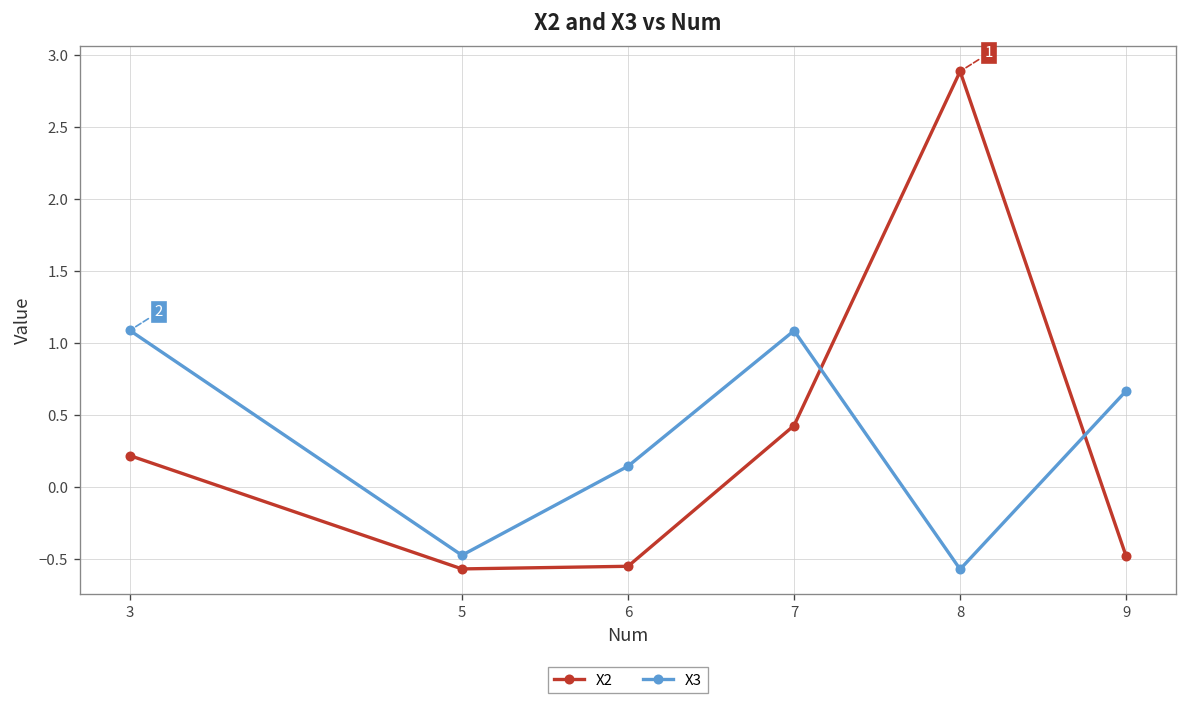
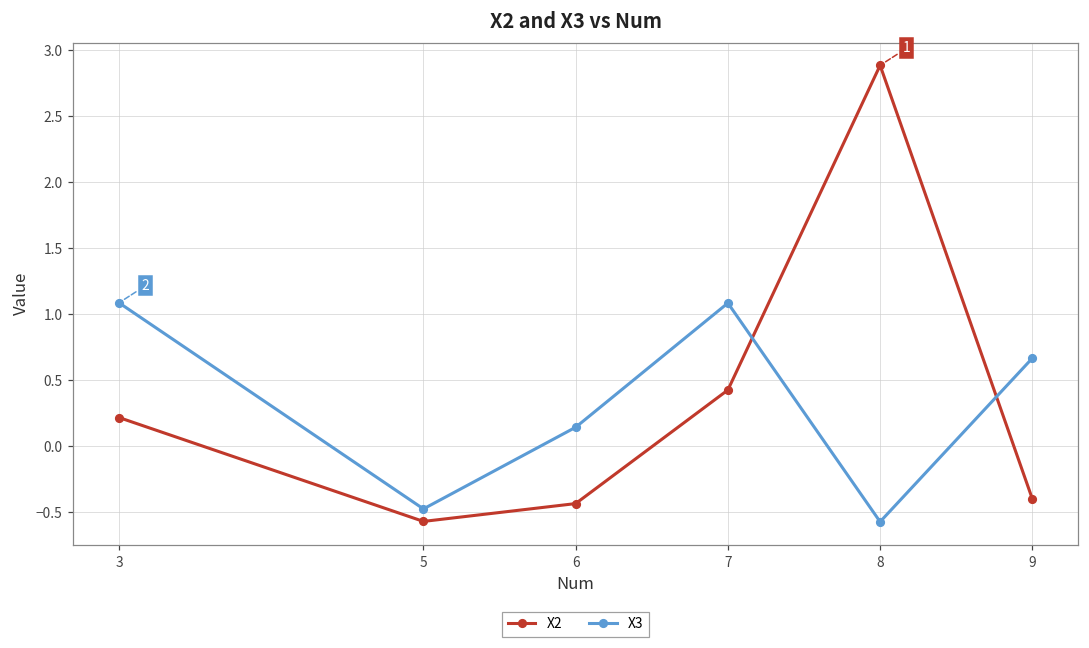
X2, 6: -0.55 -> -0.43
X2, 9: -0.48 -> -0.40
